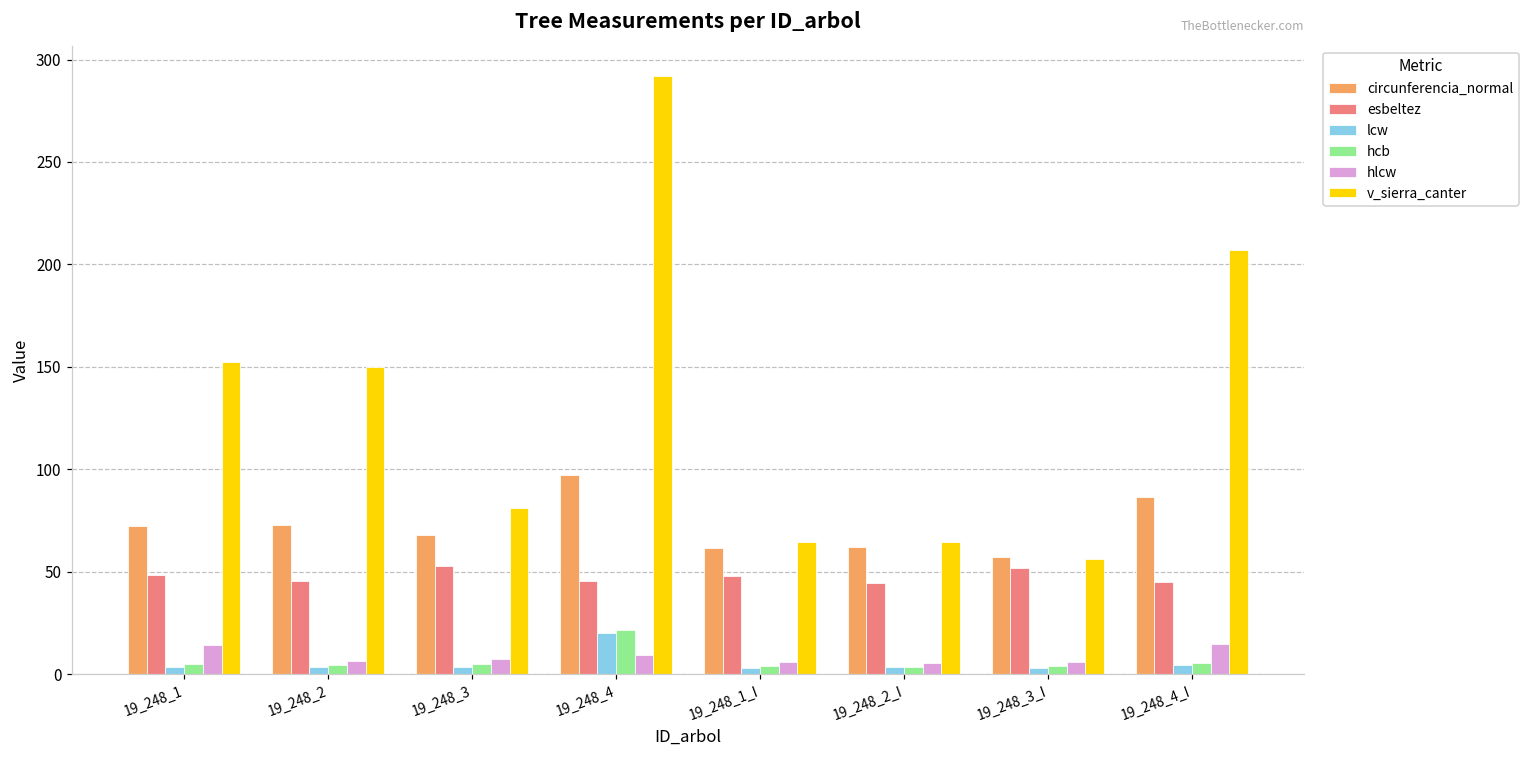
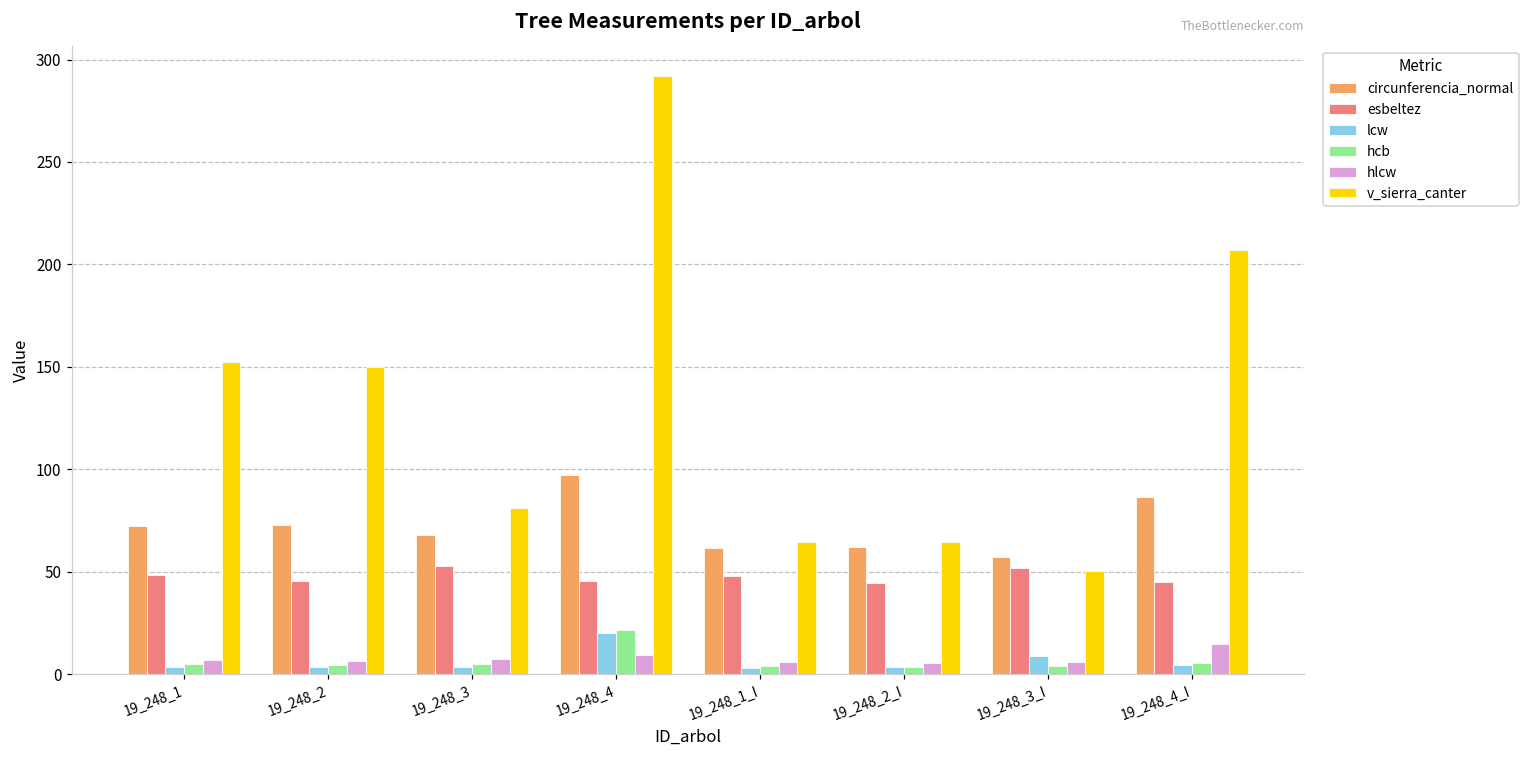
hlcw, 19_248_1: 14 -> 7
lcw, 19_248_3_I: 3 -> 9
v_sierra_canter, 19_248_3_I: 56 -> 50
